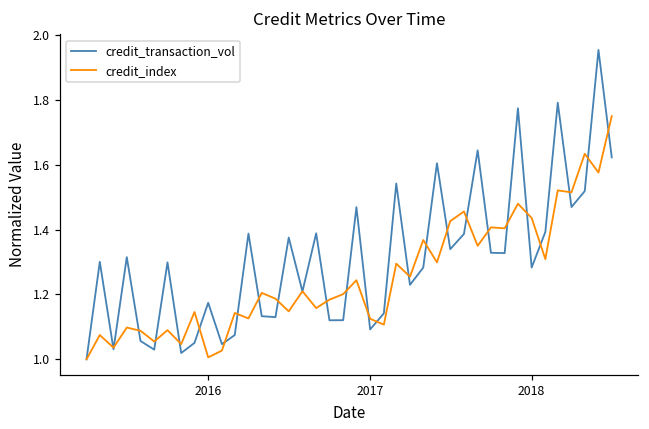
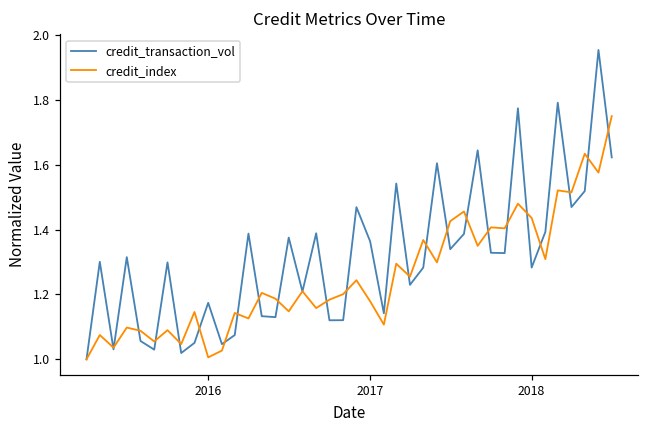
credit_transaction_vol, 2017: 1.09 -> 1.36
credit_index, 2017: 1.13 -> 1.18
